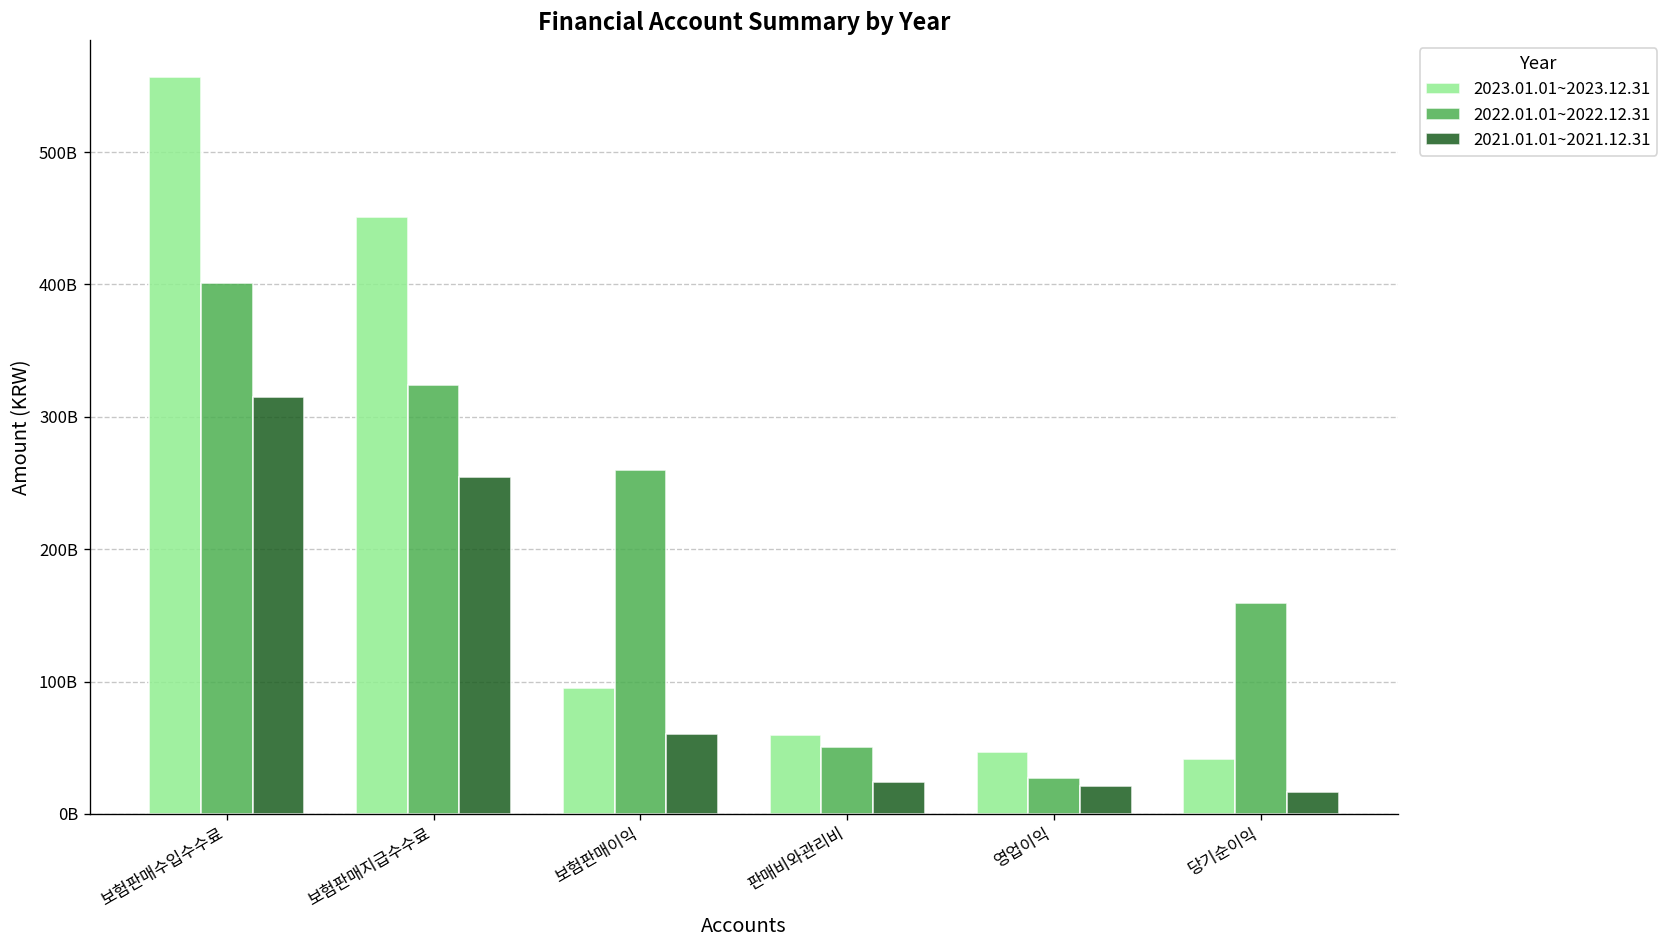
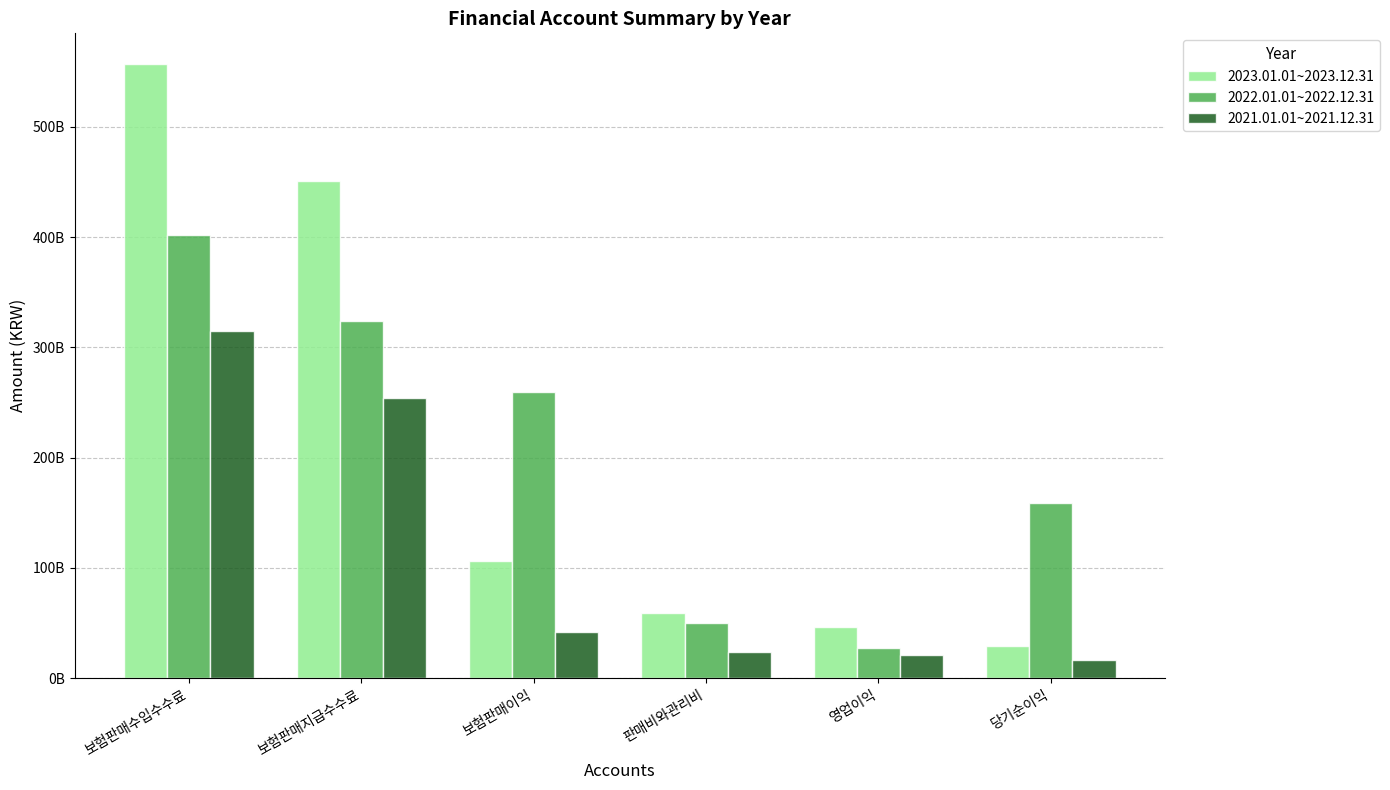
2023.01.01~2023.12.31, 보험판매이익: 95000000000 -> 106000000000
2021.01.01~2021.12.31, 보험판매이익: 60000000000 -> 42000000000
2023.01.01~2023.12.31, 당기순이익: 41000000000 -> 30000000000
